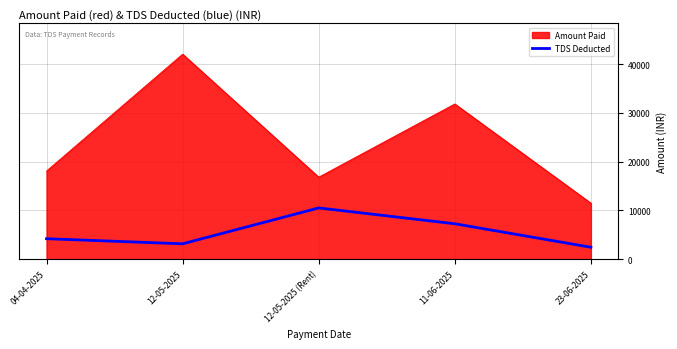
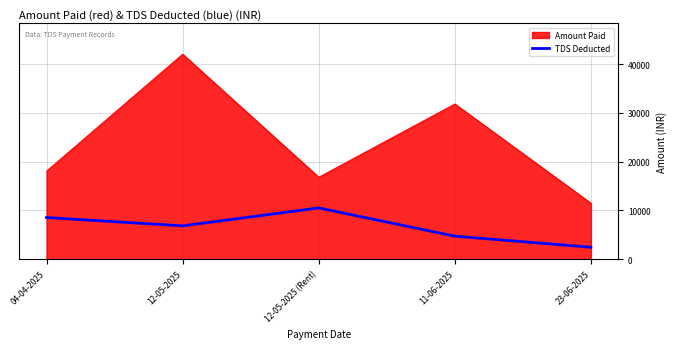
TDS Deducted, 04-04-2025: 4000 -> 9000
TDS Deducted, 12-05-2025: 3000 -> 7000
TDS Deducted, 11-06-2025: 7000 -> 5000
